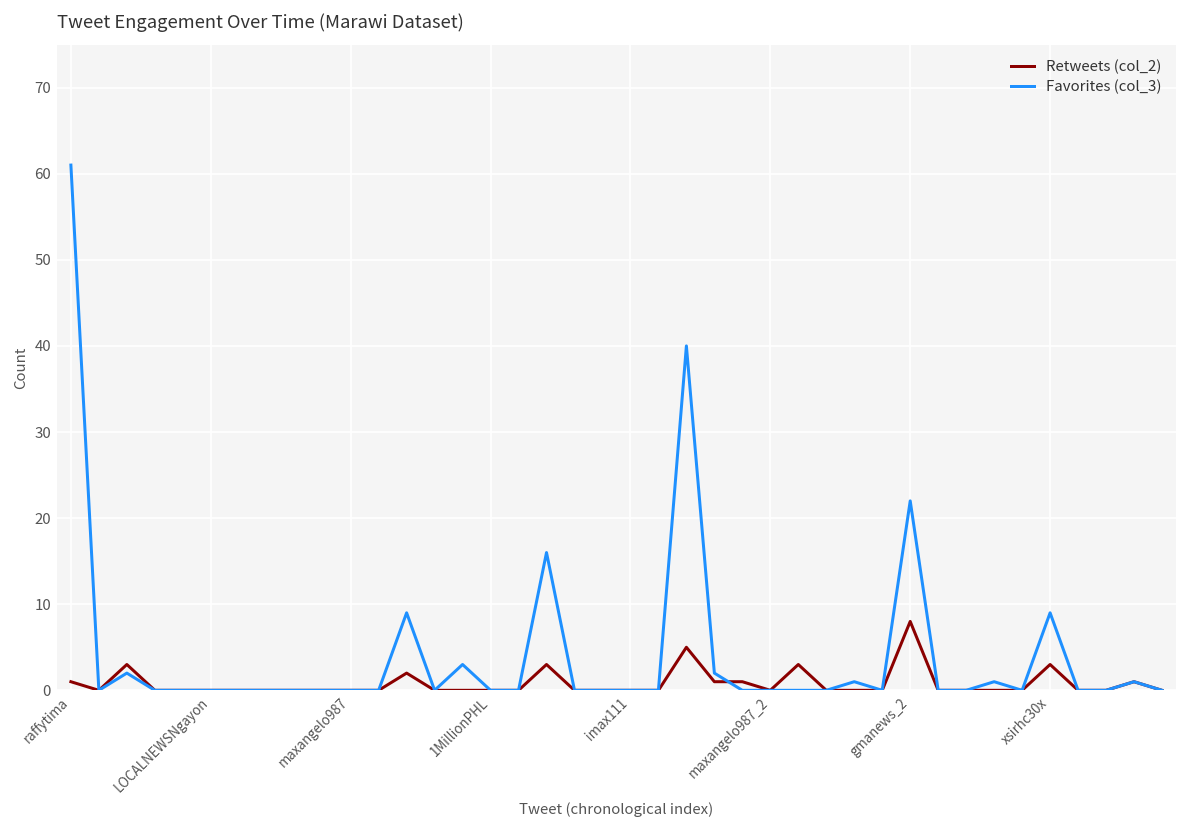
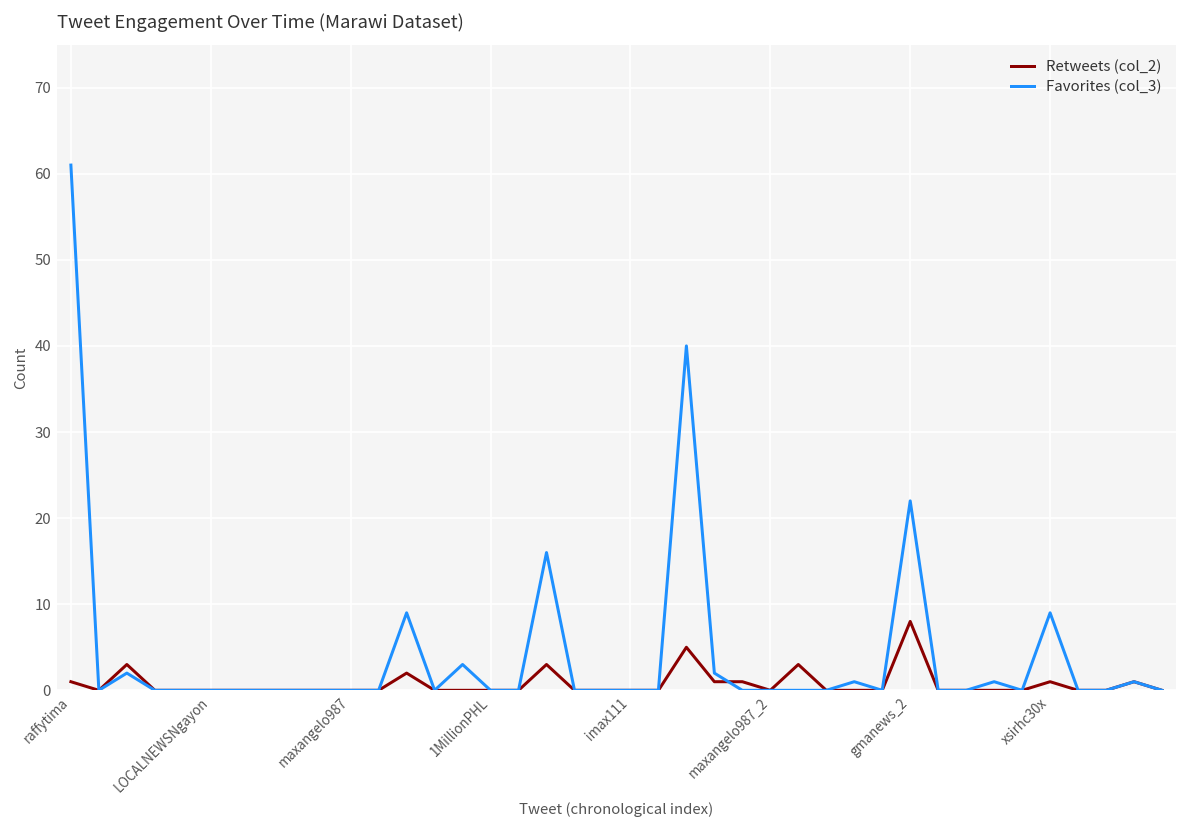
Retweets (col_2), xsirhc30x: 3 -> 1
